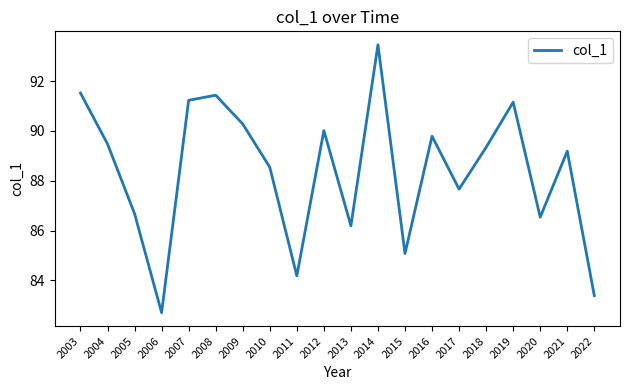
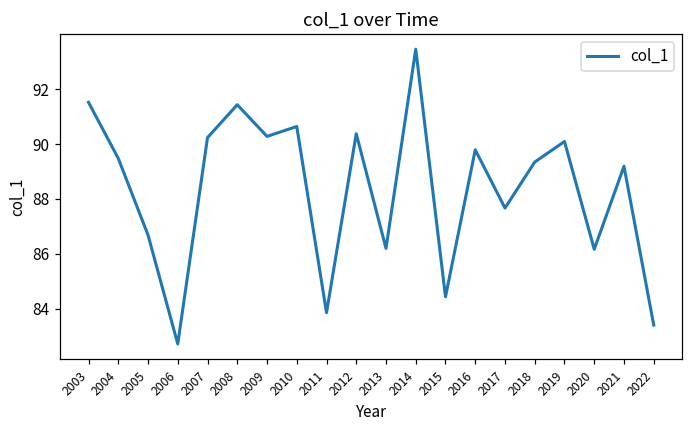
2007: 91.2 -> 90.2
2010: 88.5 -> 90.6
2011: 84.2 -> 83.9
2012: 90.0 -> 90.4
2015: 85.1 -> 84.4
2019: 91.2 -> 90.1
2020: 86.5 -> 86.2
